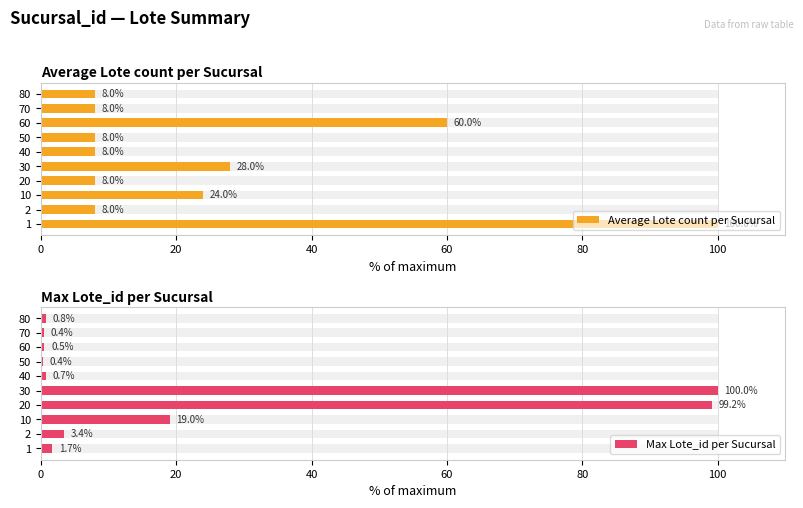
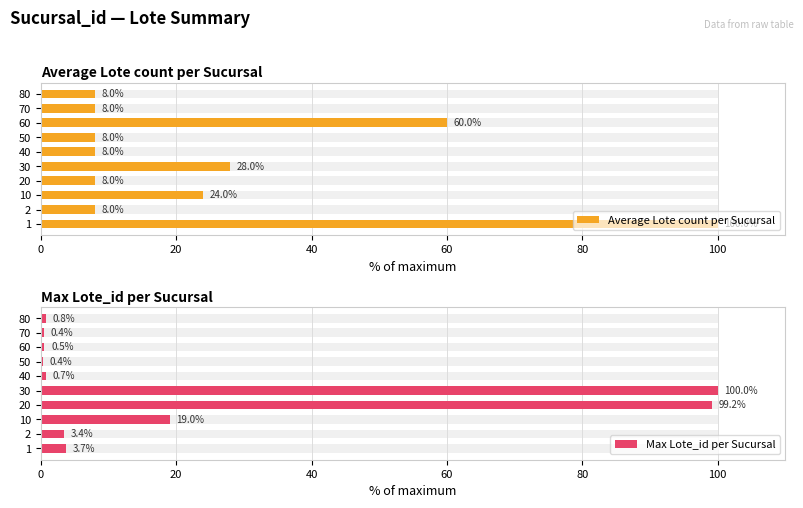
Max Lote_id per Sucursal, Max Lote_id per Sucursal, 1: 1.7% -> 3.7%
